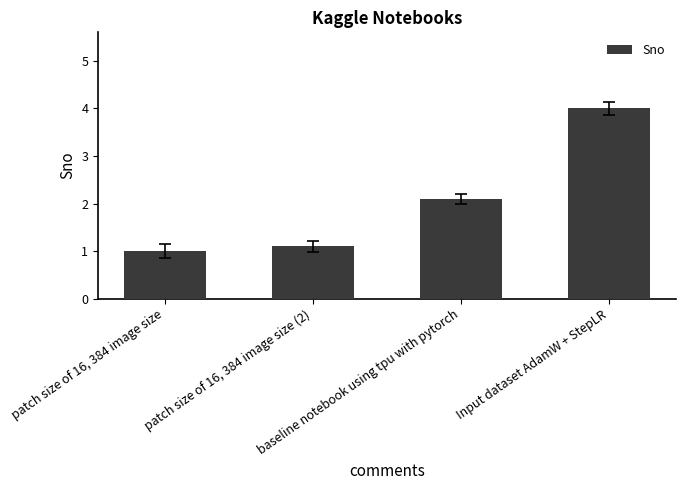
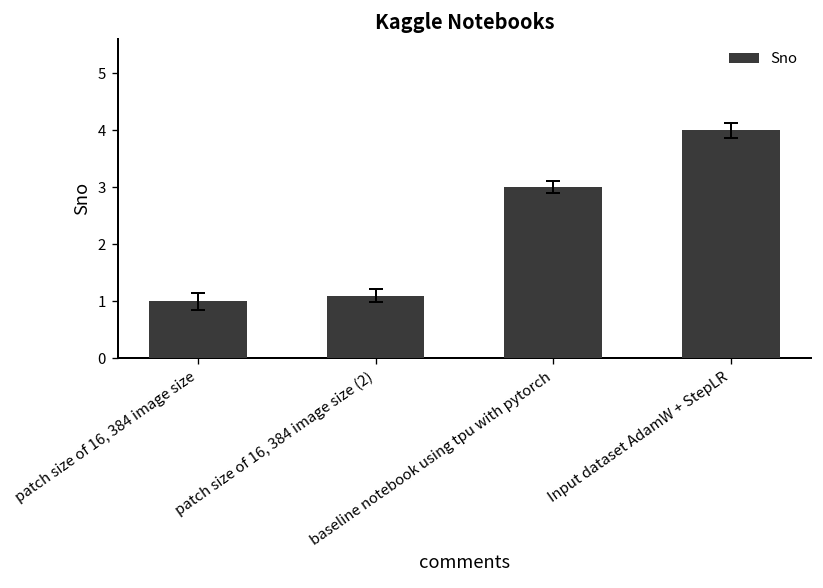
Sno, baseline notebook using tpu with pytorch: 2.1 -> 3.0
